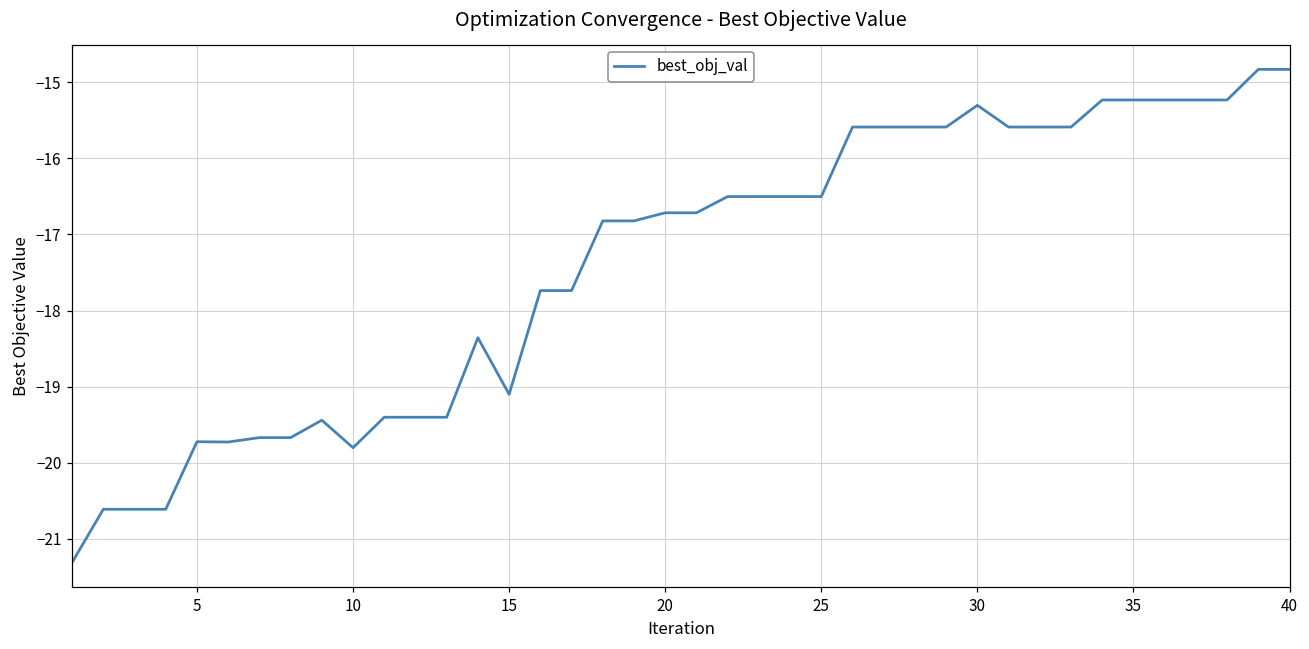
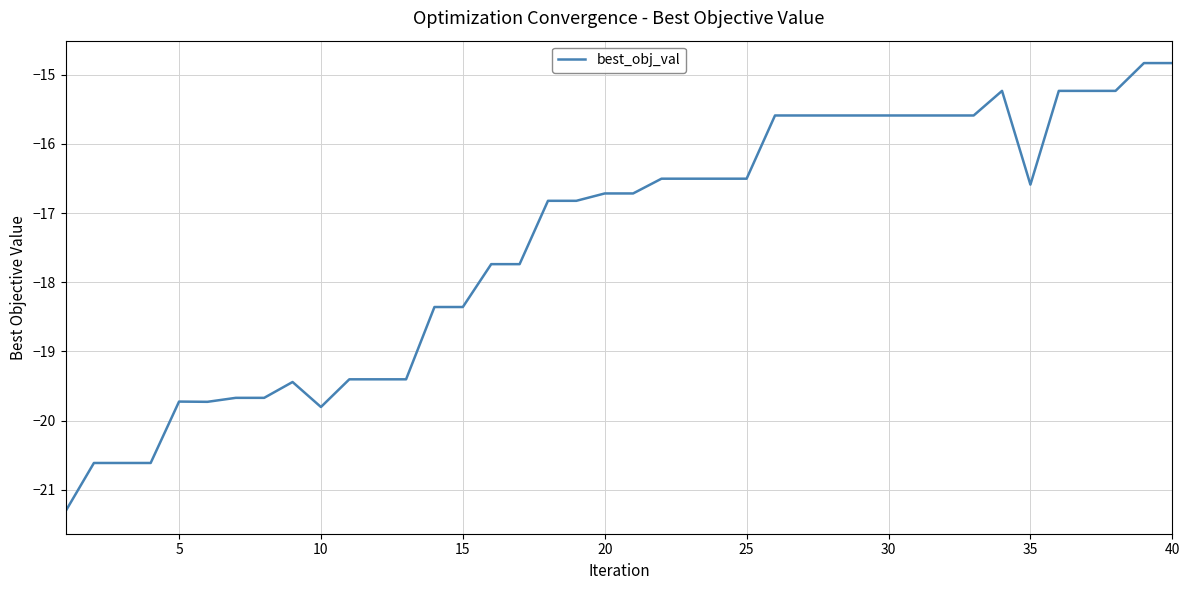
15: -19.1 -> -18.4
30: -15.3 -> -15.6
35: -15.2 -> -16.6
